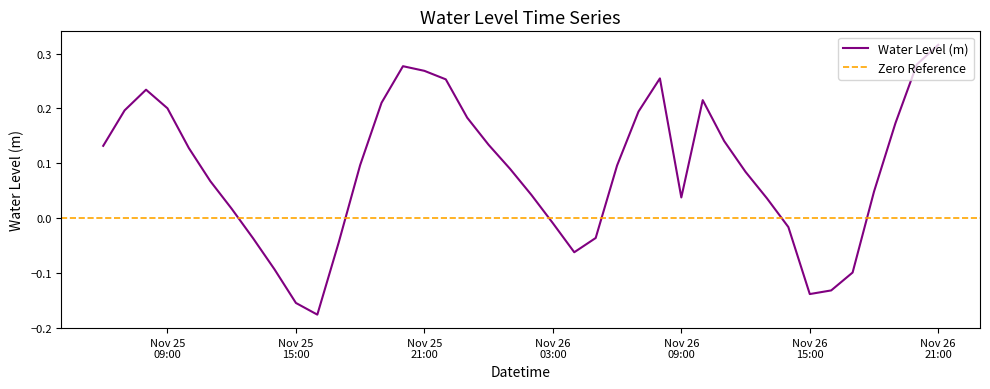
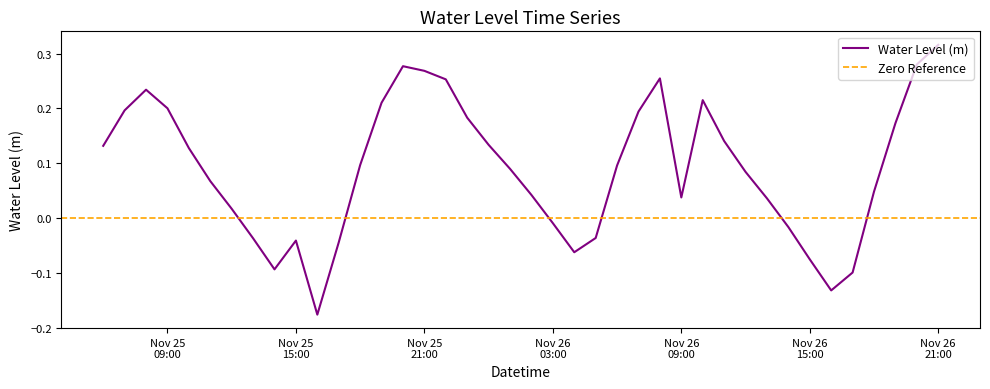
Nov 25 15:00: -0.15 -> -0.04
Nov 26 15:00: -0.14 -> -0.07
